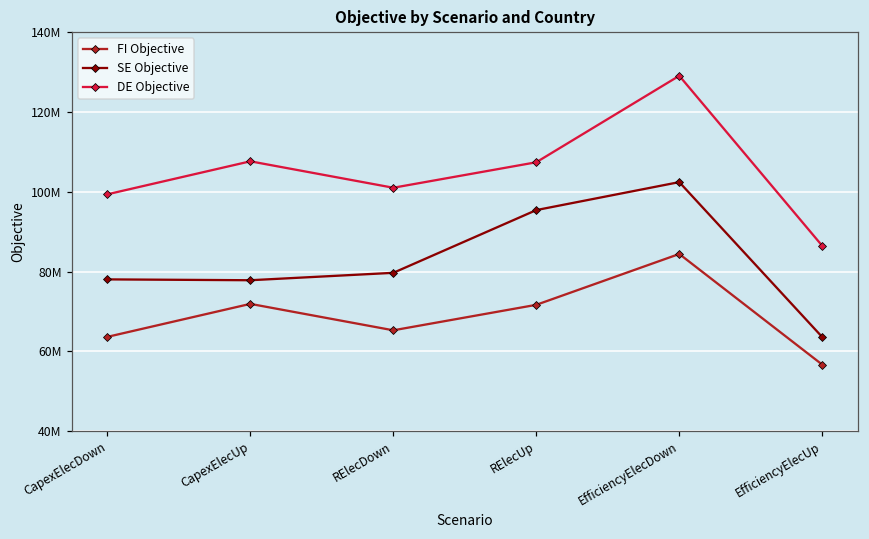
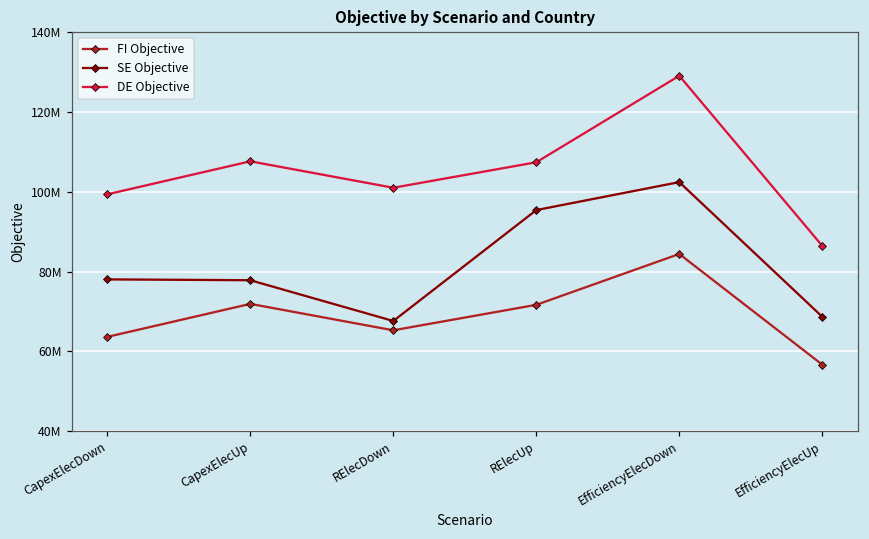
SE Objective, RElecDown: 80000000 -> 68000000
SE Objective, EfficiencyElecUp: 64000000 -> 69000000
